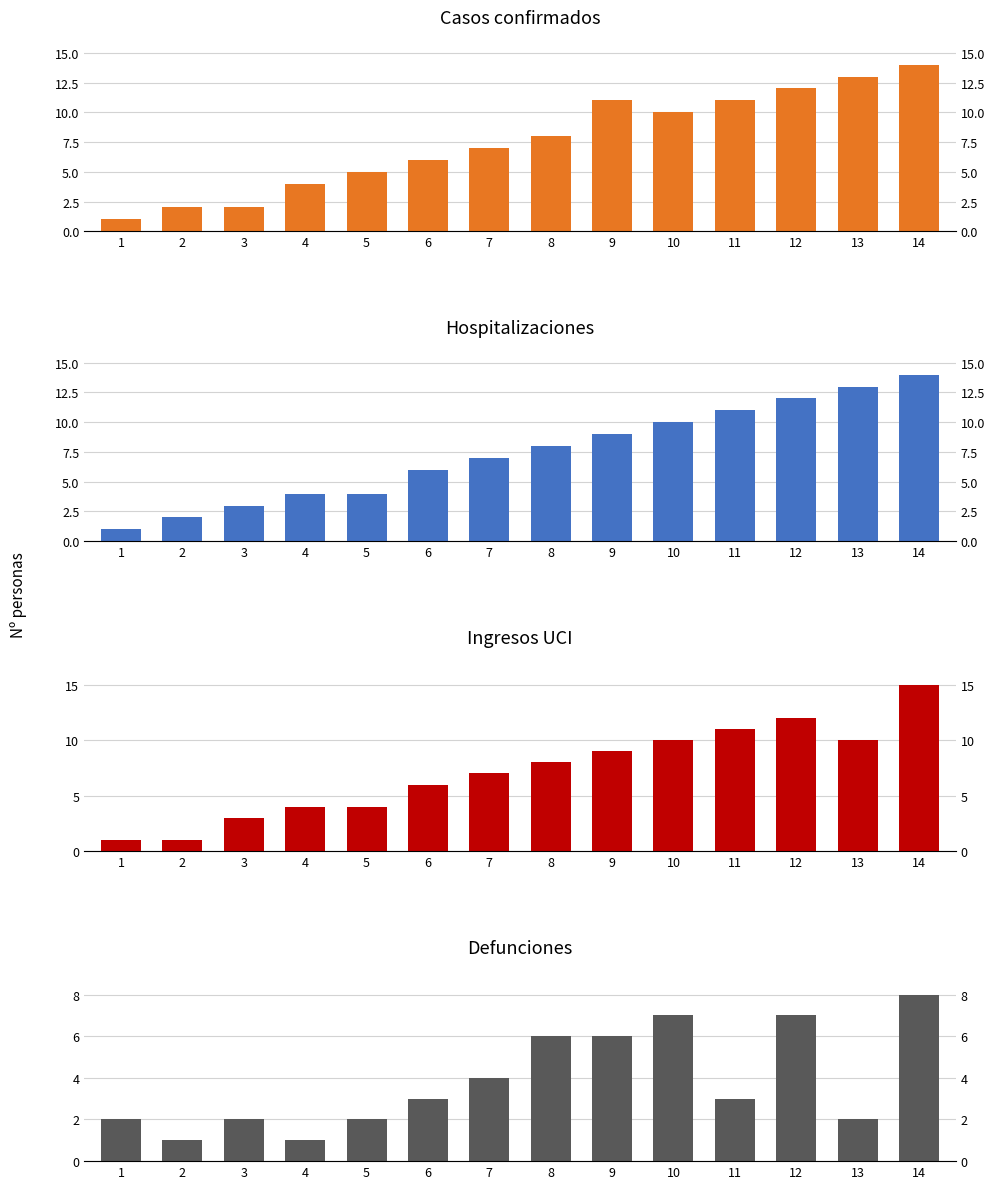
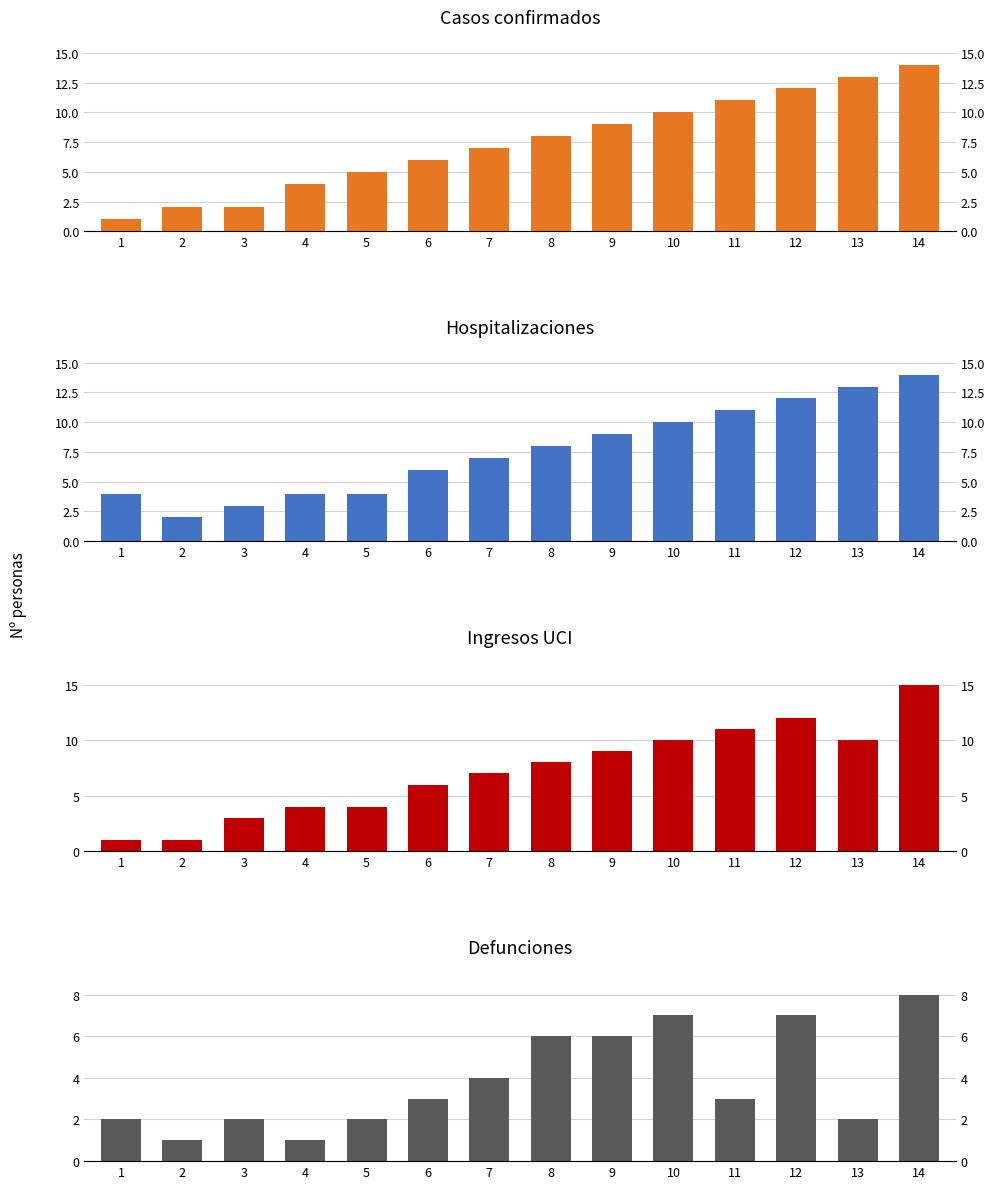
Casos confirmados, 9: 11 -> 9
Hospitalizaciones, 1: 1 -> 4
